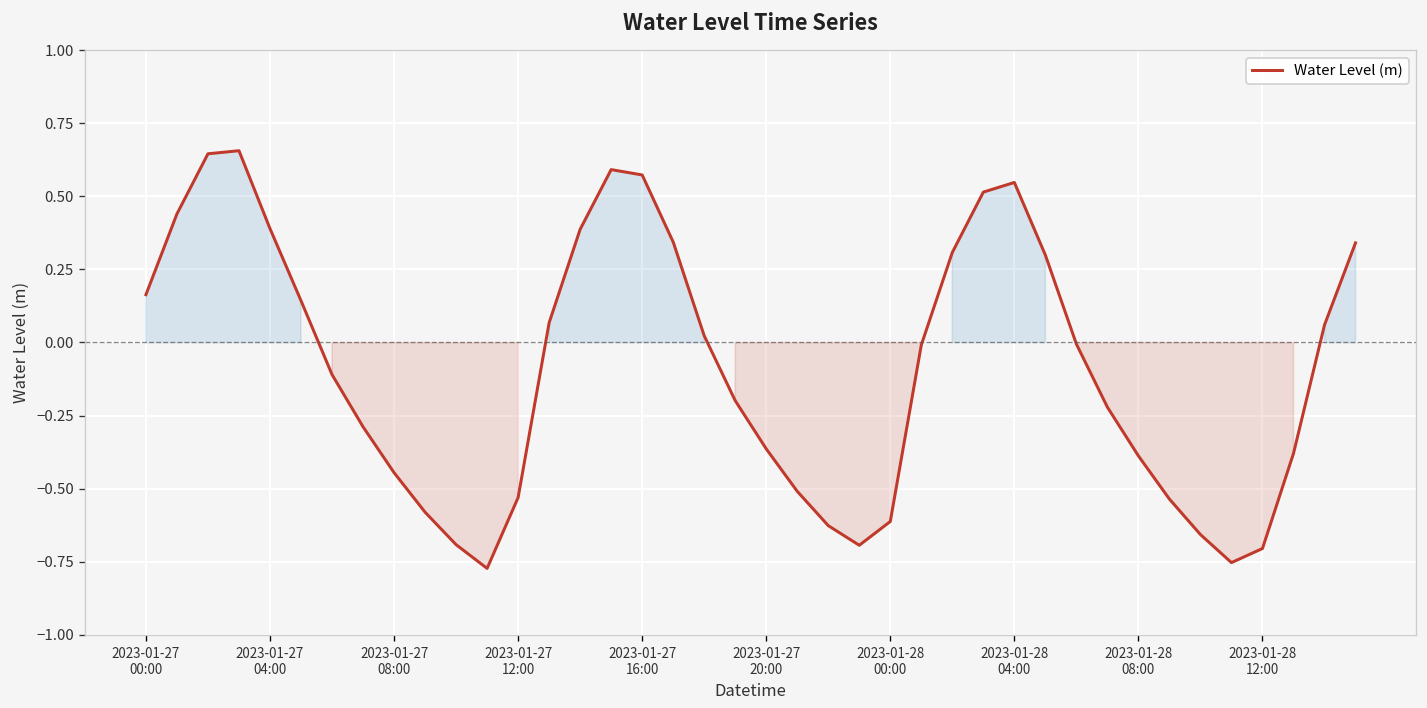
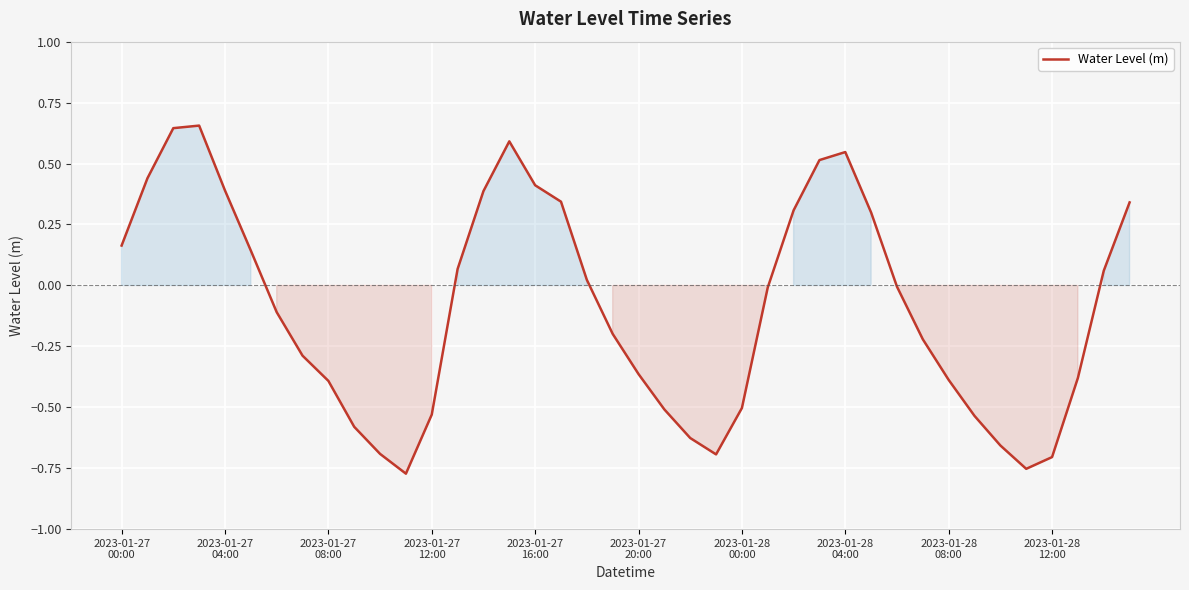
2023-01-27 08:00: -0.45 -> -0.39
2023-01-27 16:00: 0.57 -> 0.41
2023-01-28 00:00: -0.61 -> -0.50
